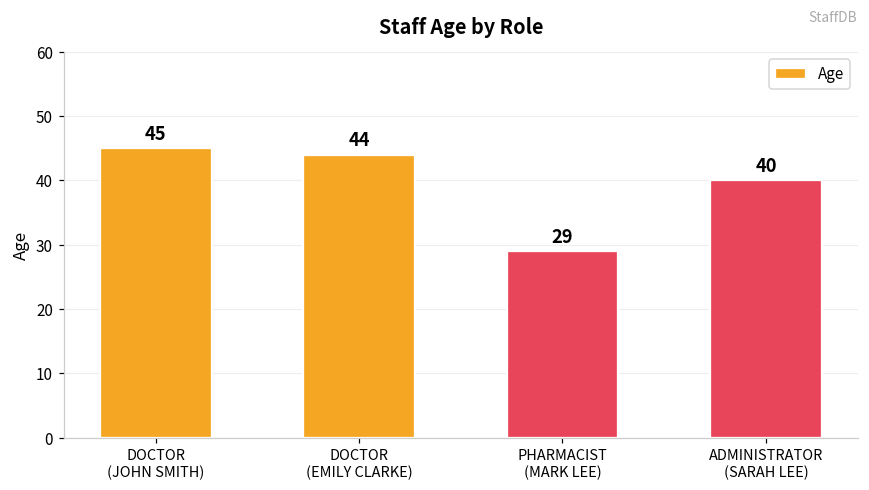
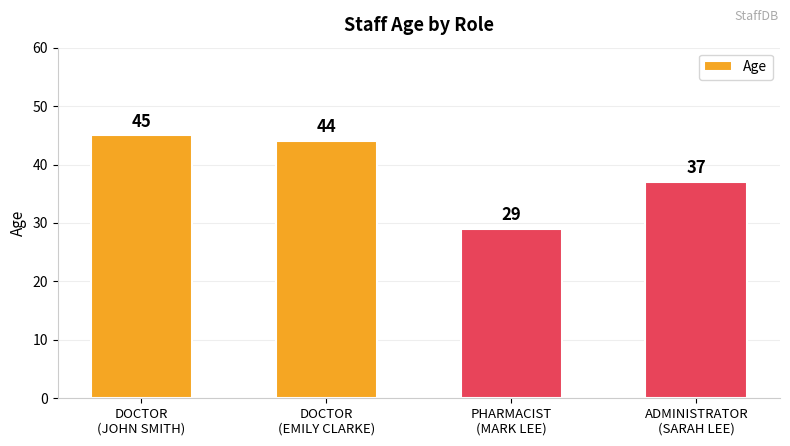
ADMINISTRATOR (SARAH LEE): 40 -> 37
